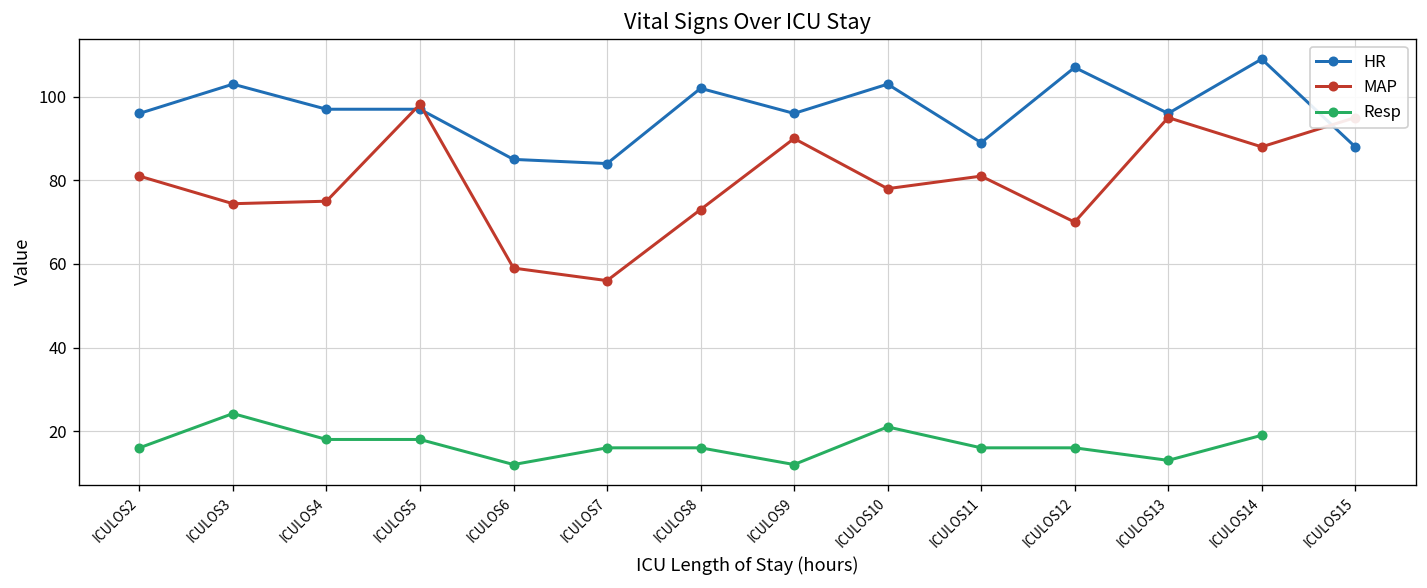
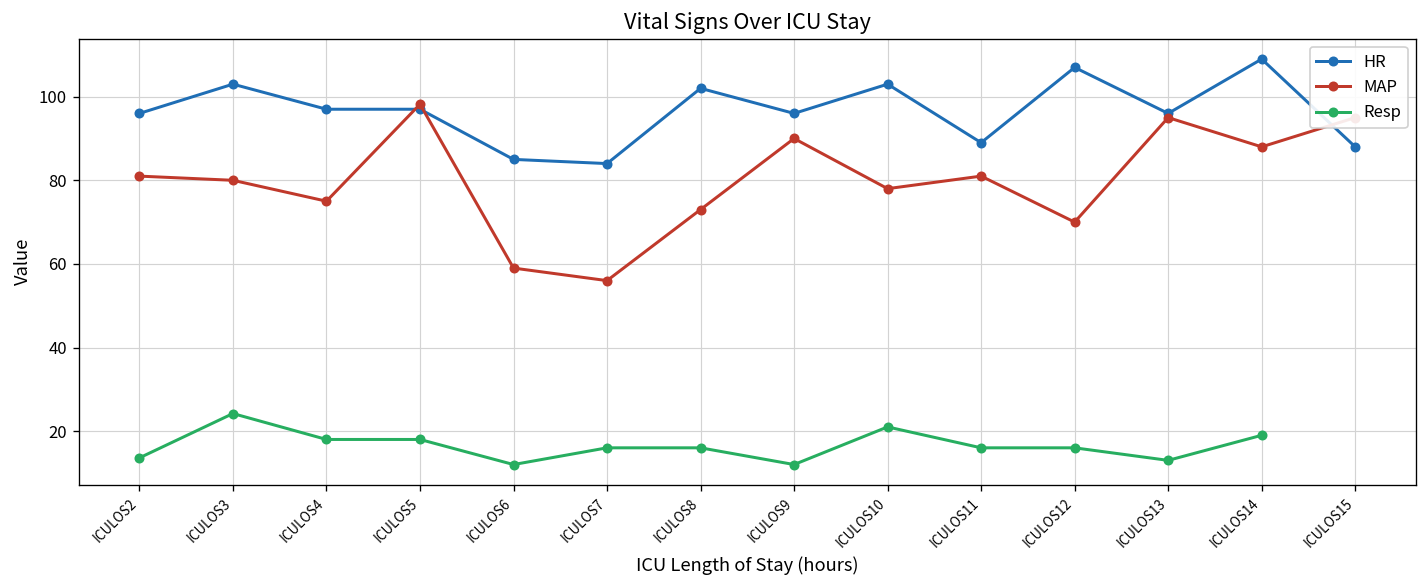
Resp, ICULOS2: 16 -> 14
MAP, ICULOS3: 74 -> 80
